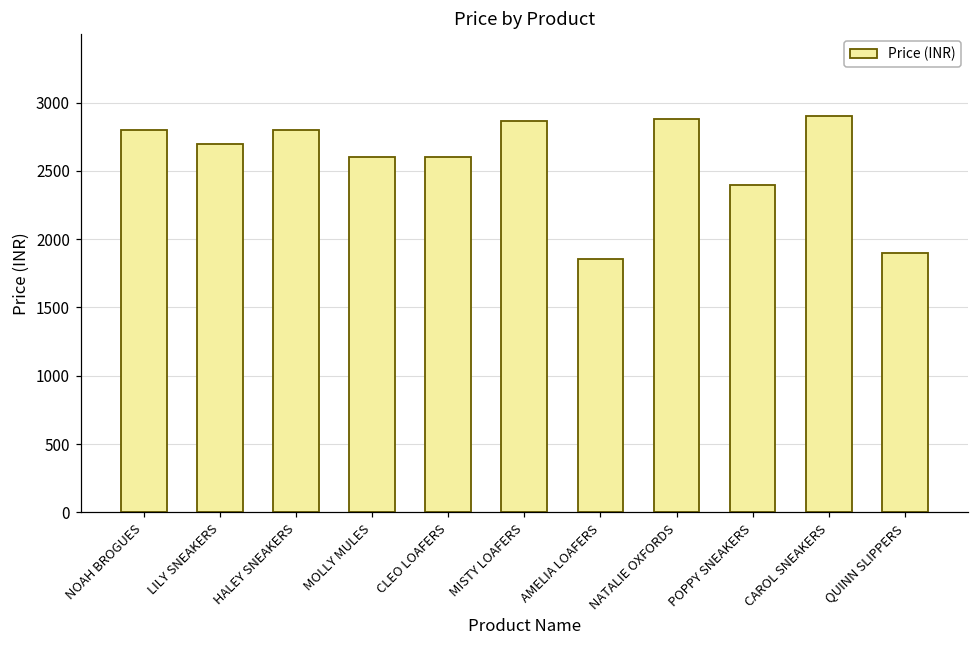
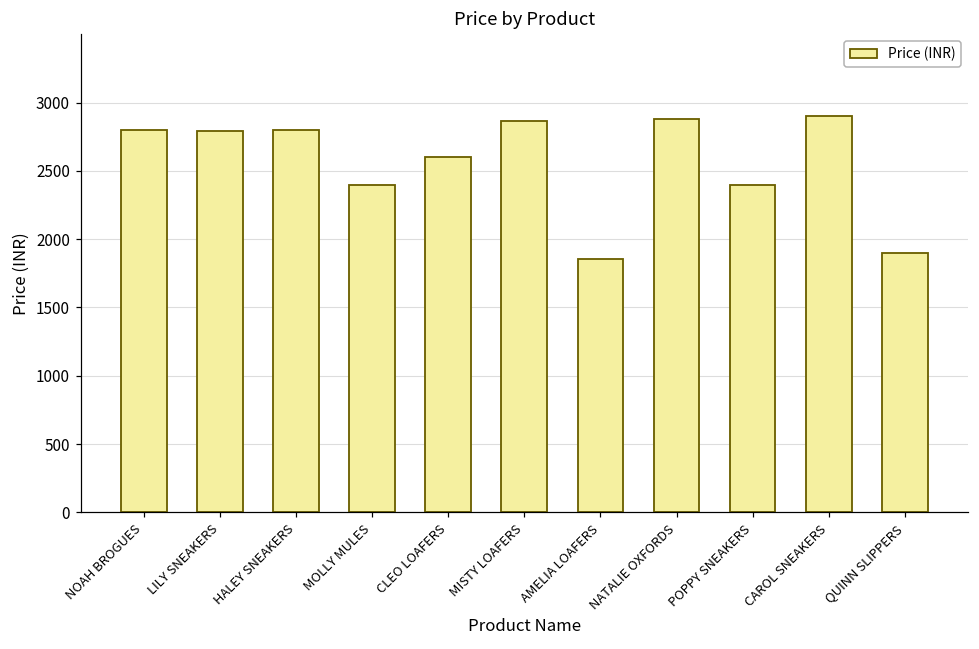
LILY SNEAKERS: 2700 -> 2790
MOLLY MULES: 2610 -> 2400
